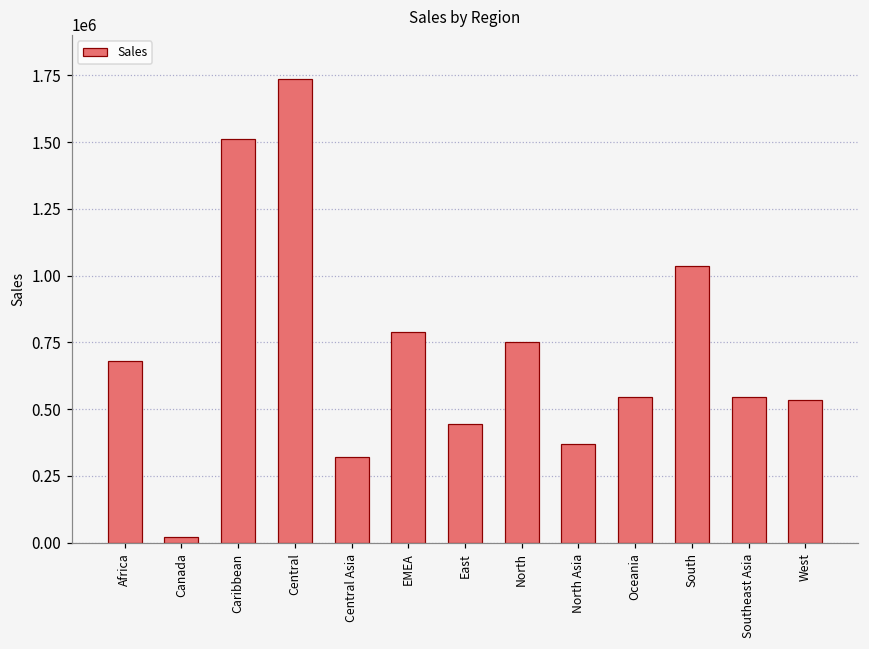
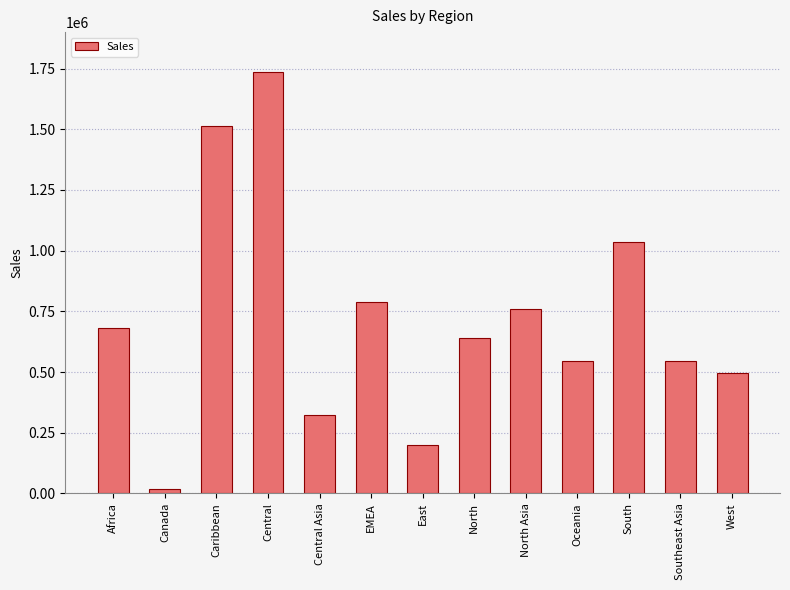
East: 450000 -> 200000
North: 750000 -> 640000
North Asia: 370000 -> 760000
West: 540000 -> 500000
